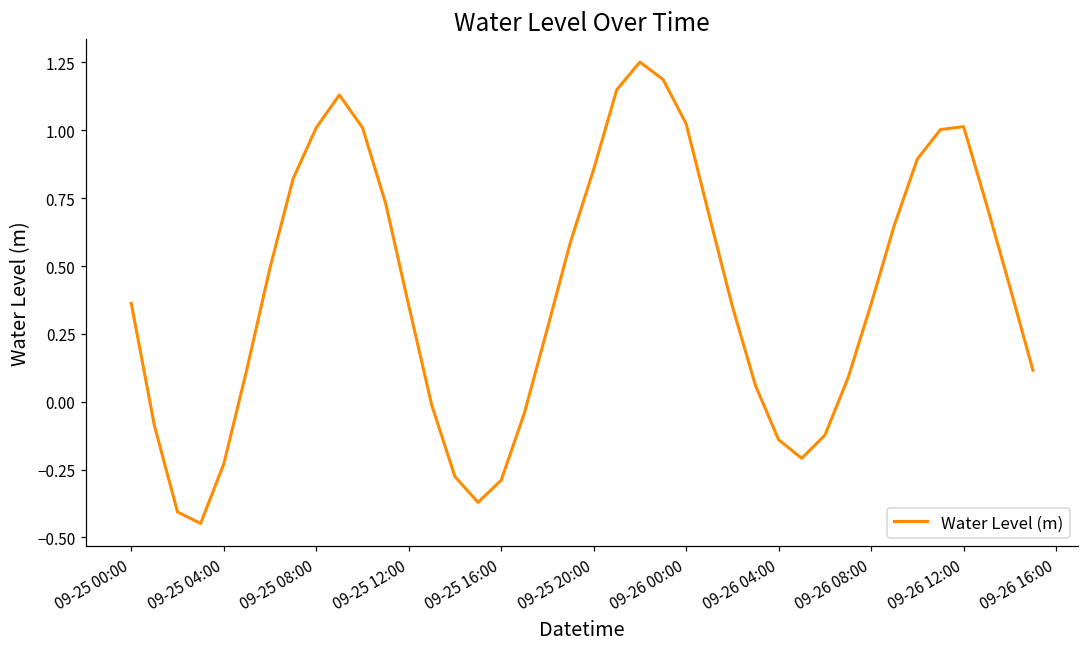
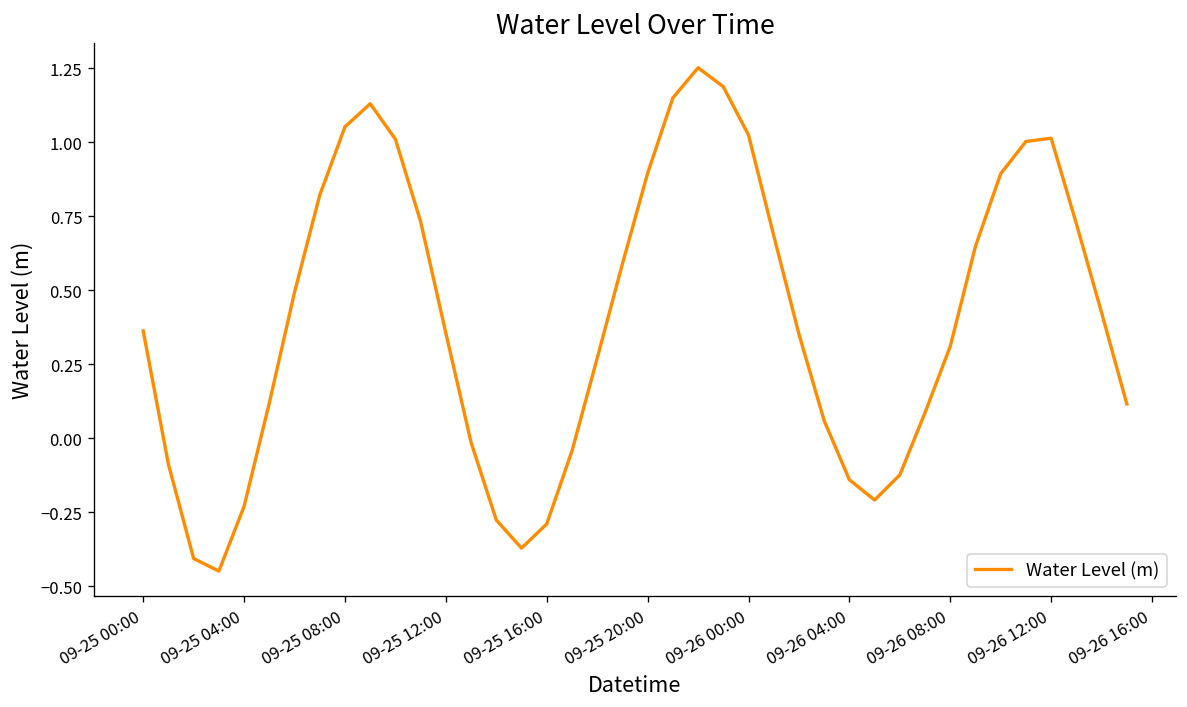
09-25 08:00: 1.01 -> 1.05
09-25 20:00: 0.86 -> 0.90
09-26 08:00: 0.36 -> 0.31
